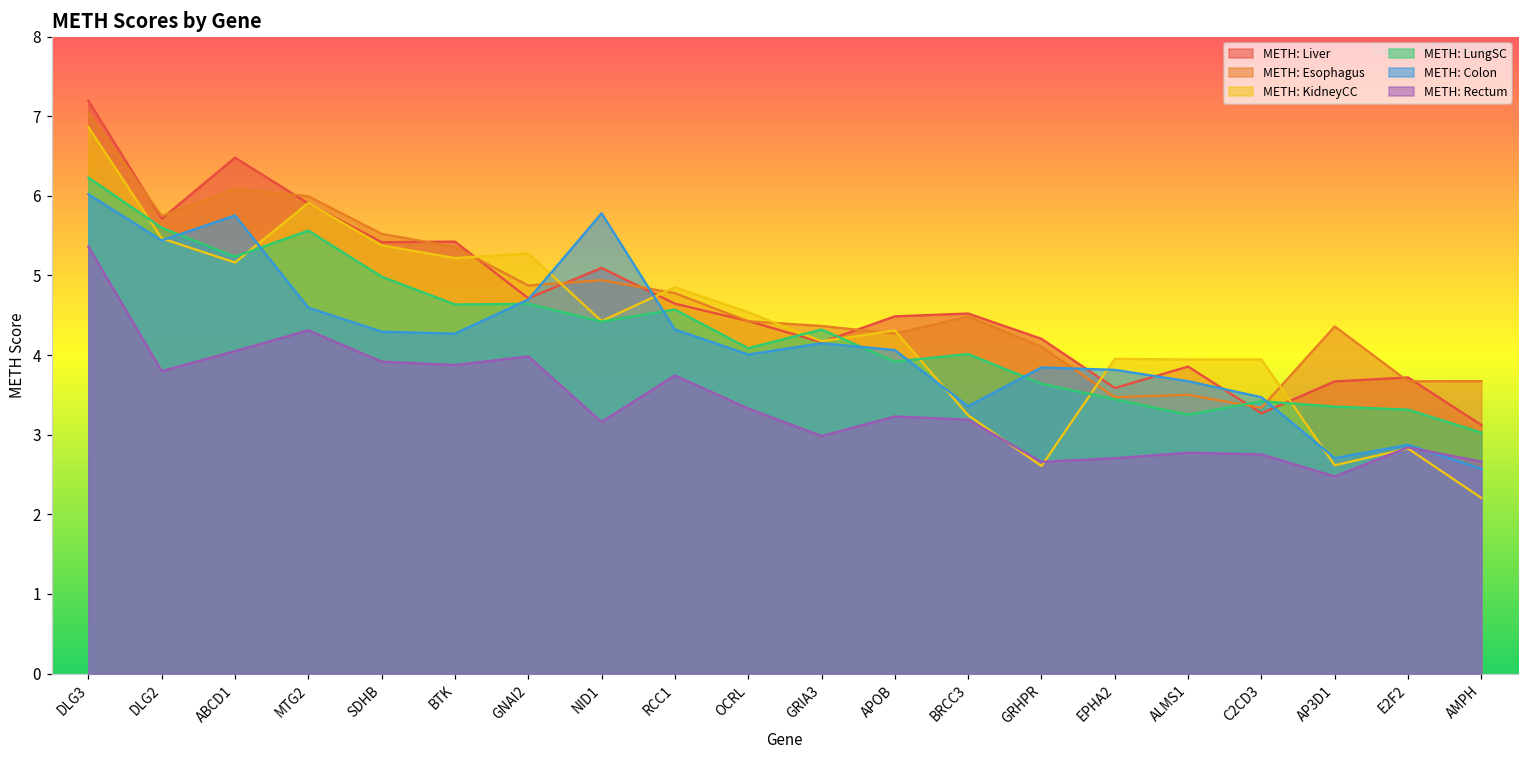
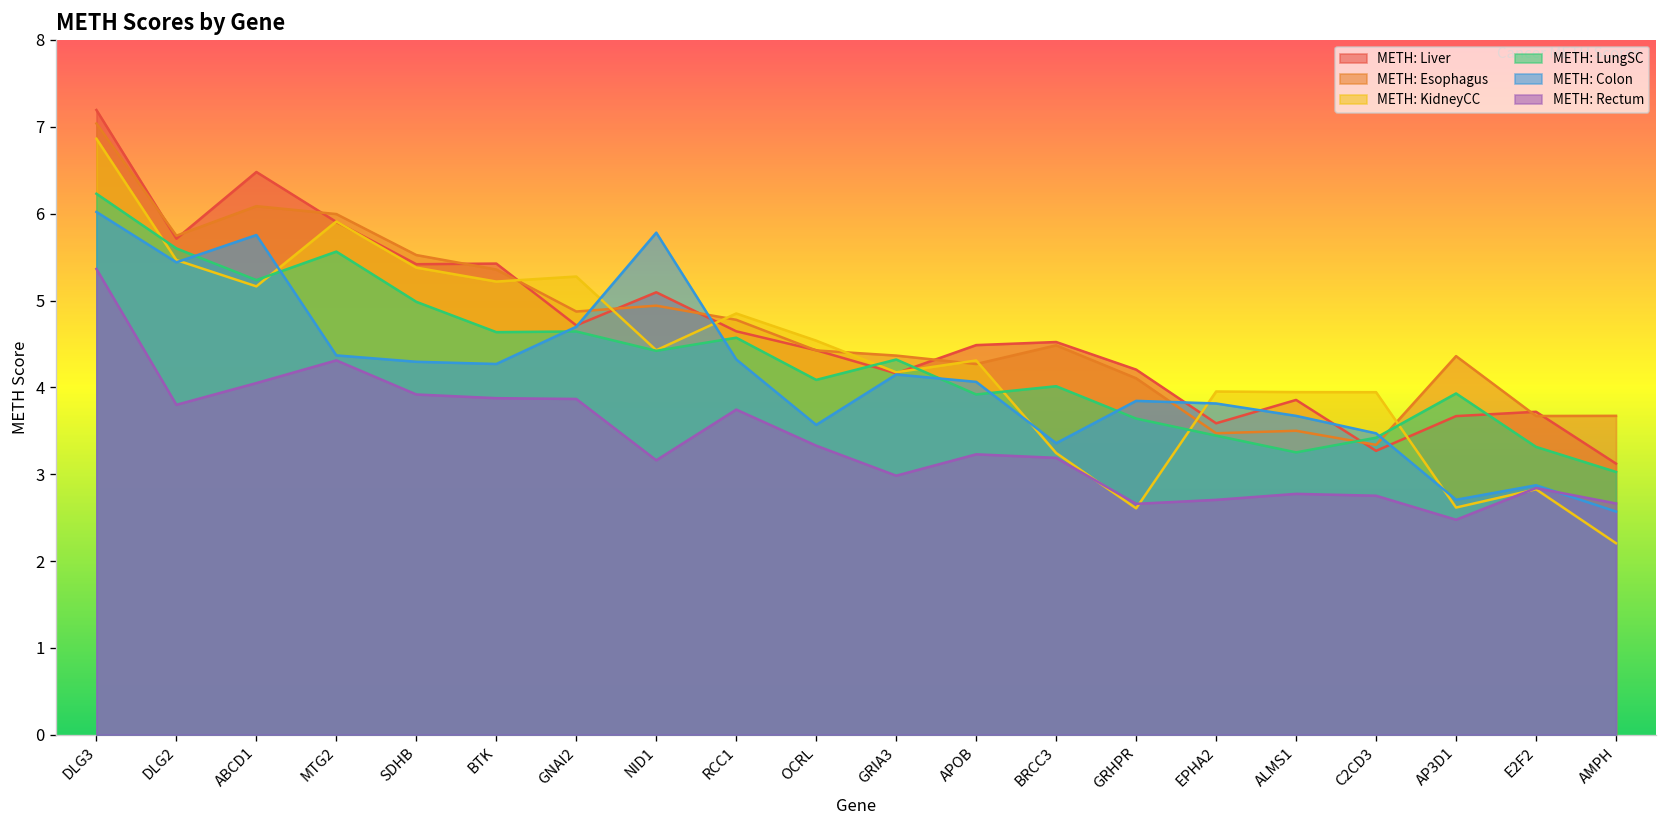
METH: Colon, MTG2: 4.6 -> 4.4
METH: Rectum, GNAI2: 4.0 -> 3.9
METH: Colon, OCRL: 4.0 -> 3.6
METH: LungSC, AP3D1: 3.4 -> 3.9
